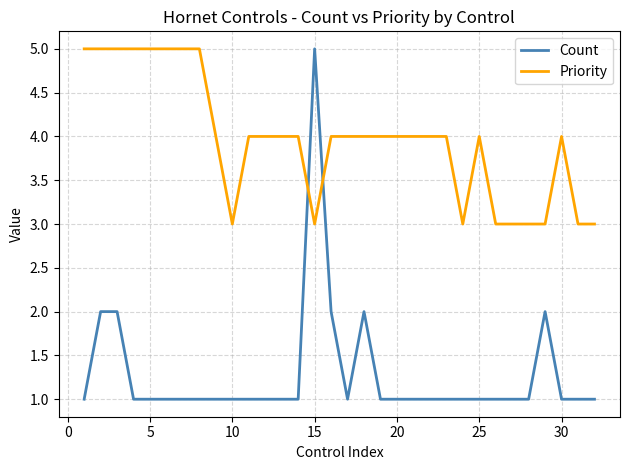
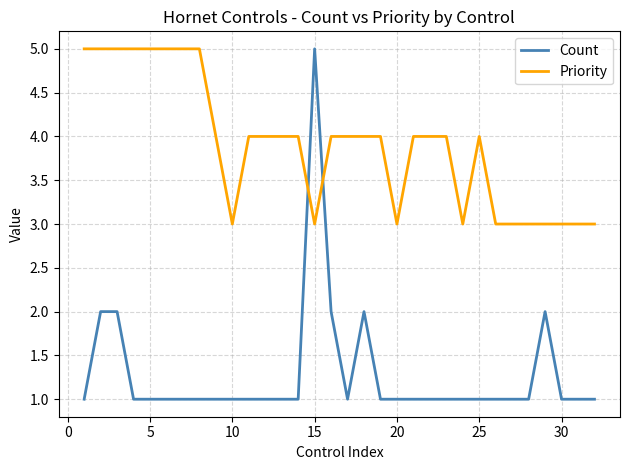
Priority, 20: 4 -> 3
Priority, 30: 4 -> 3
